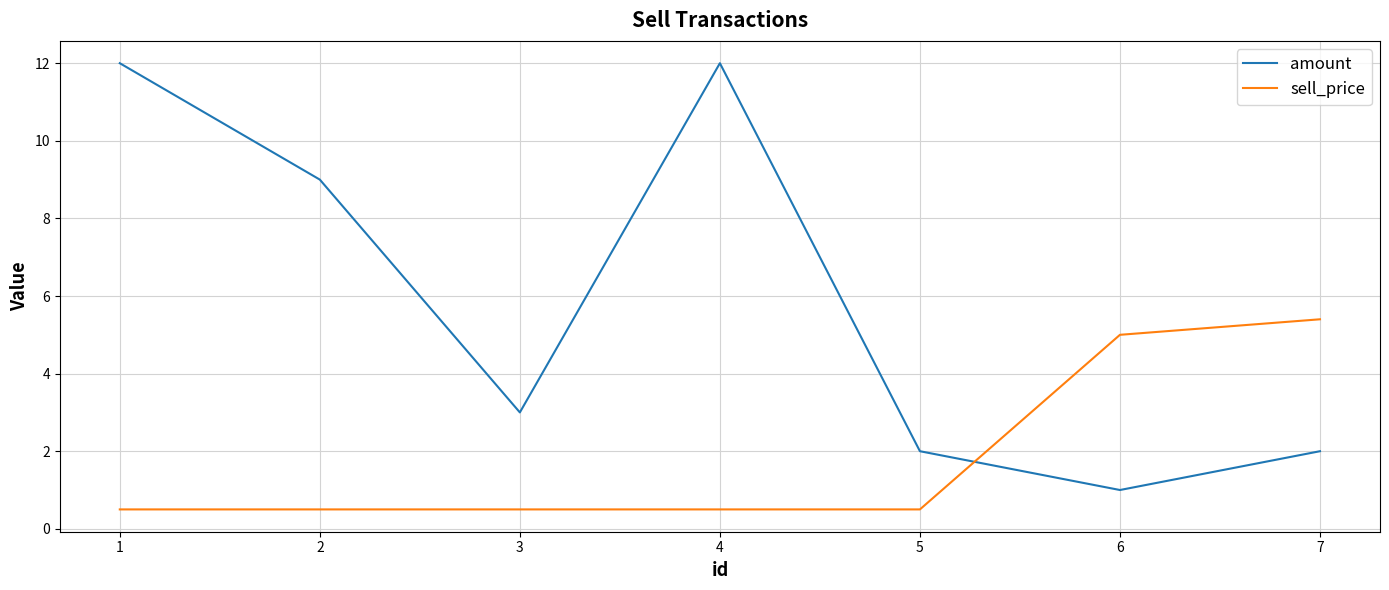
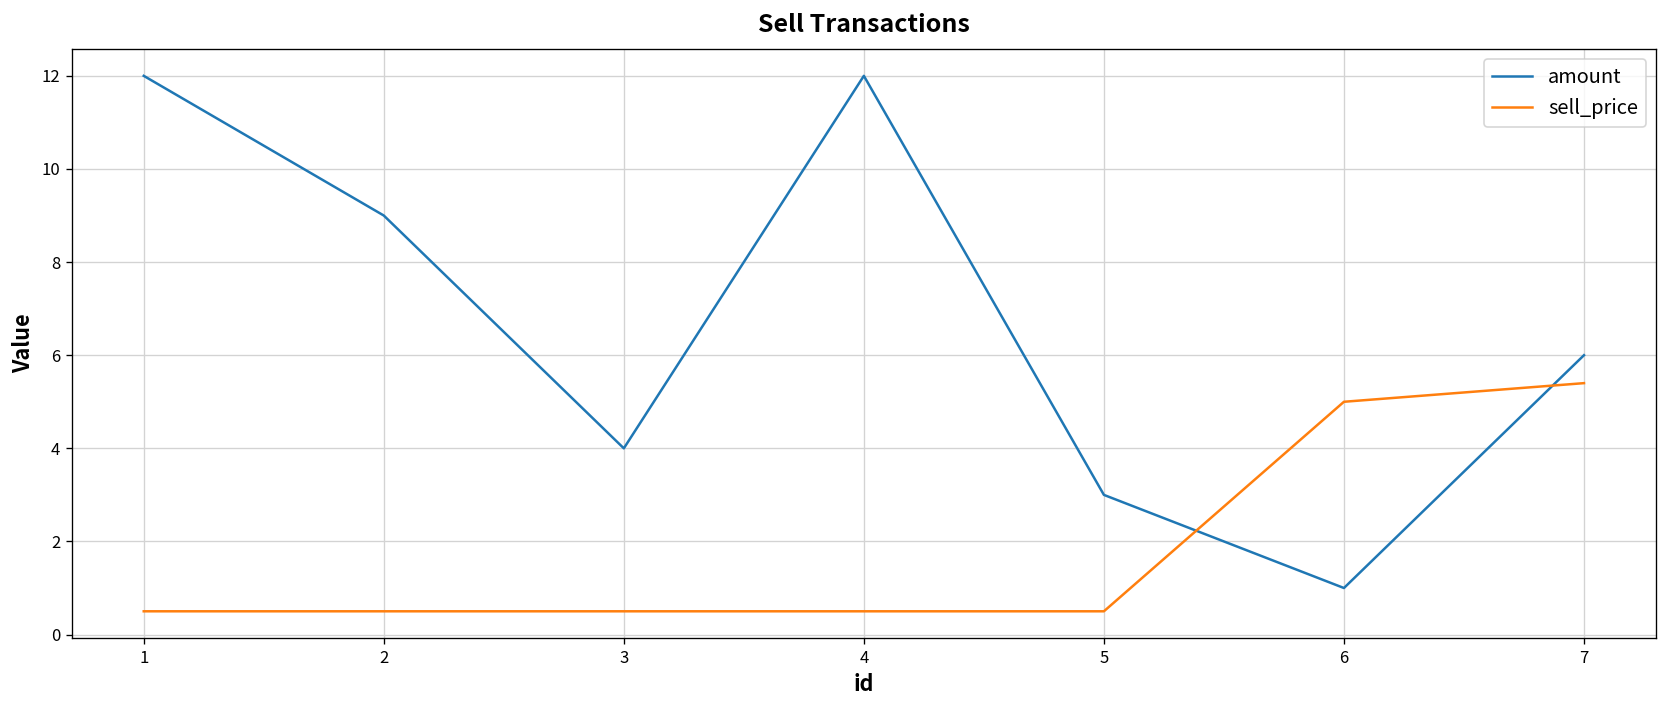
amount, 3: 3 -> 4
amount, 5: 2 -> 3
amount, 7: 2 -> 6
